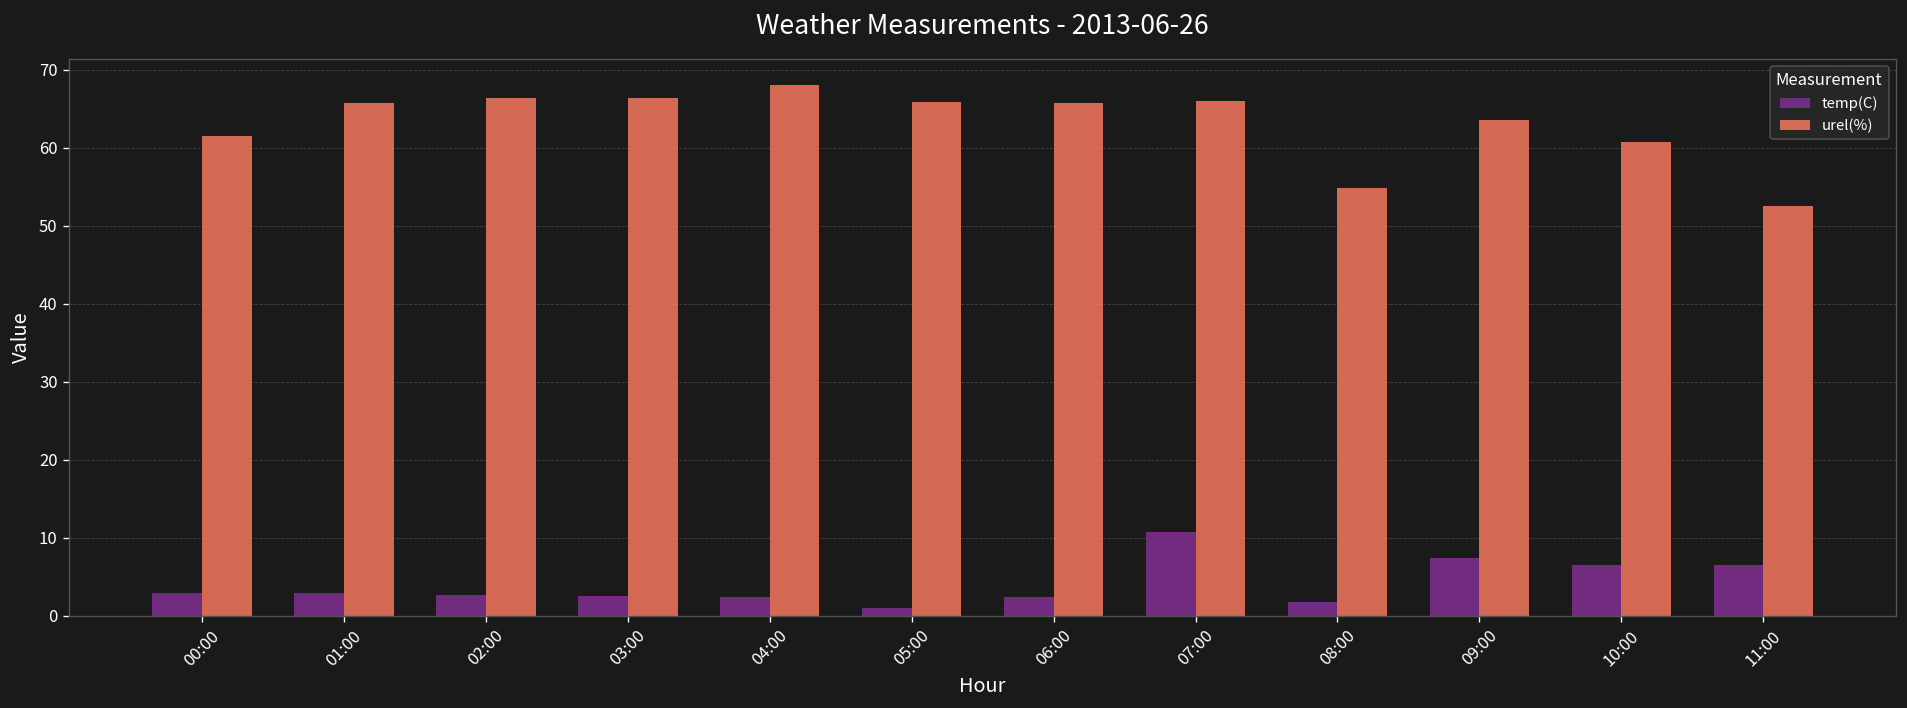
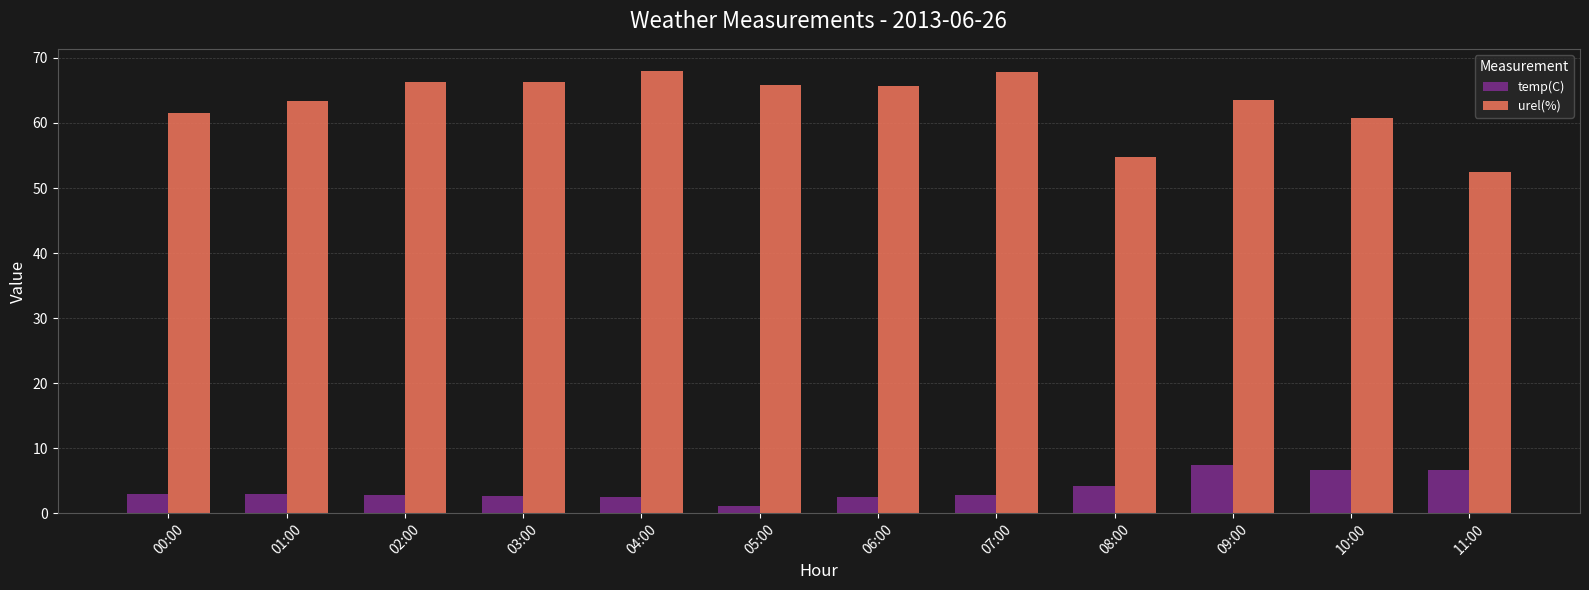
urel(%), 01:00: 66 -> 63
temp(C), 07:00: 11 -> 3
urel(%), 07:00: 66 -> 68
temp(C), 08:00: 2 -> 4
